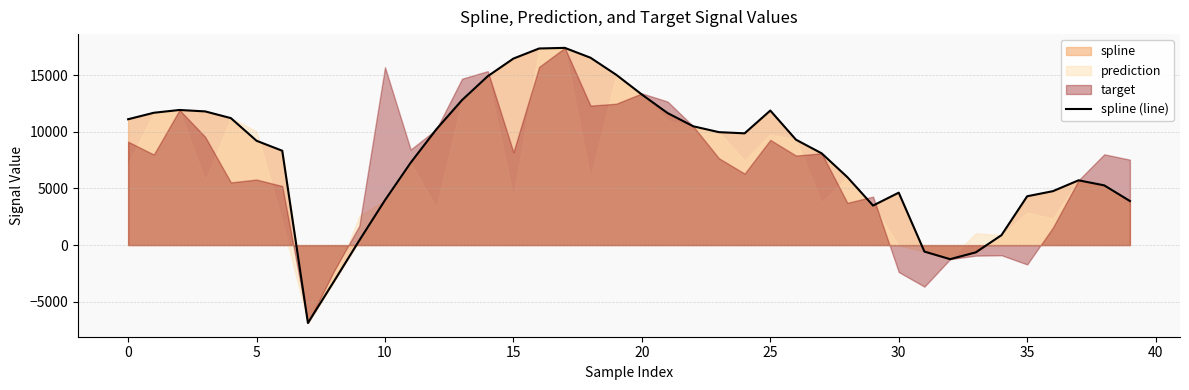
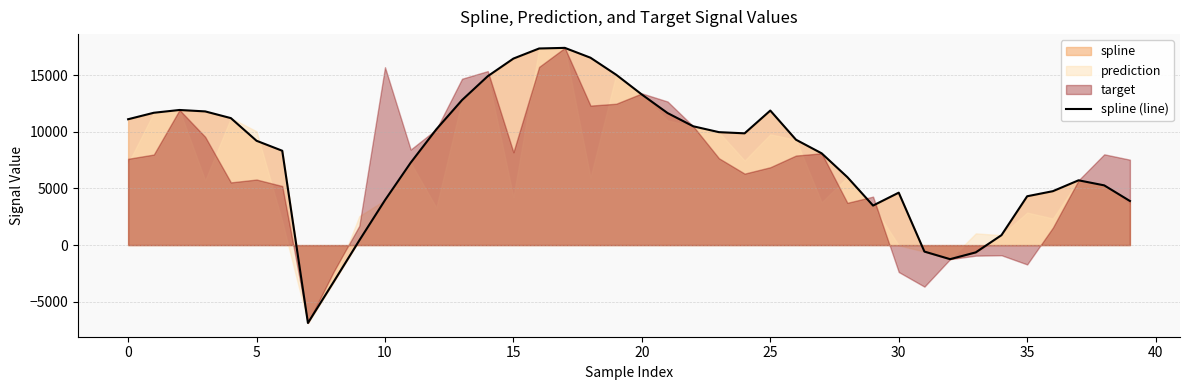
target, 0: 9100 -> 7600
target, 25: 9300 -> 6900
